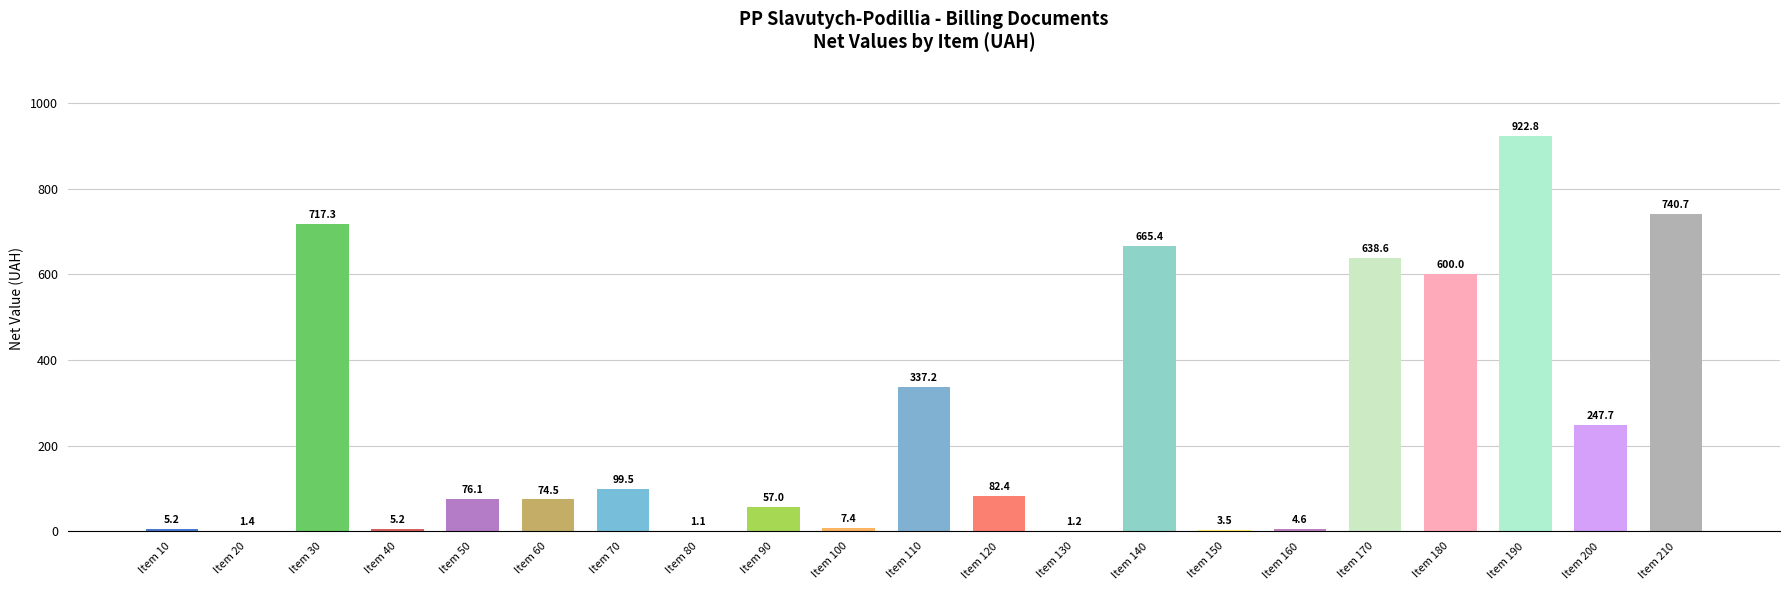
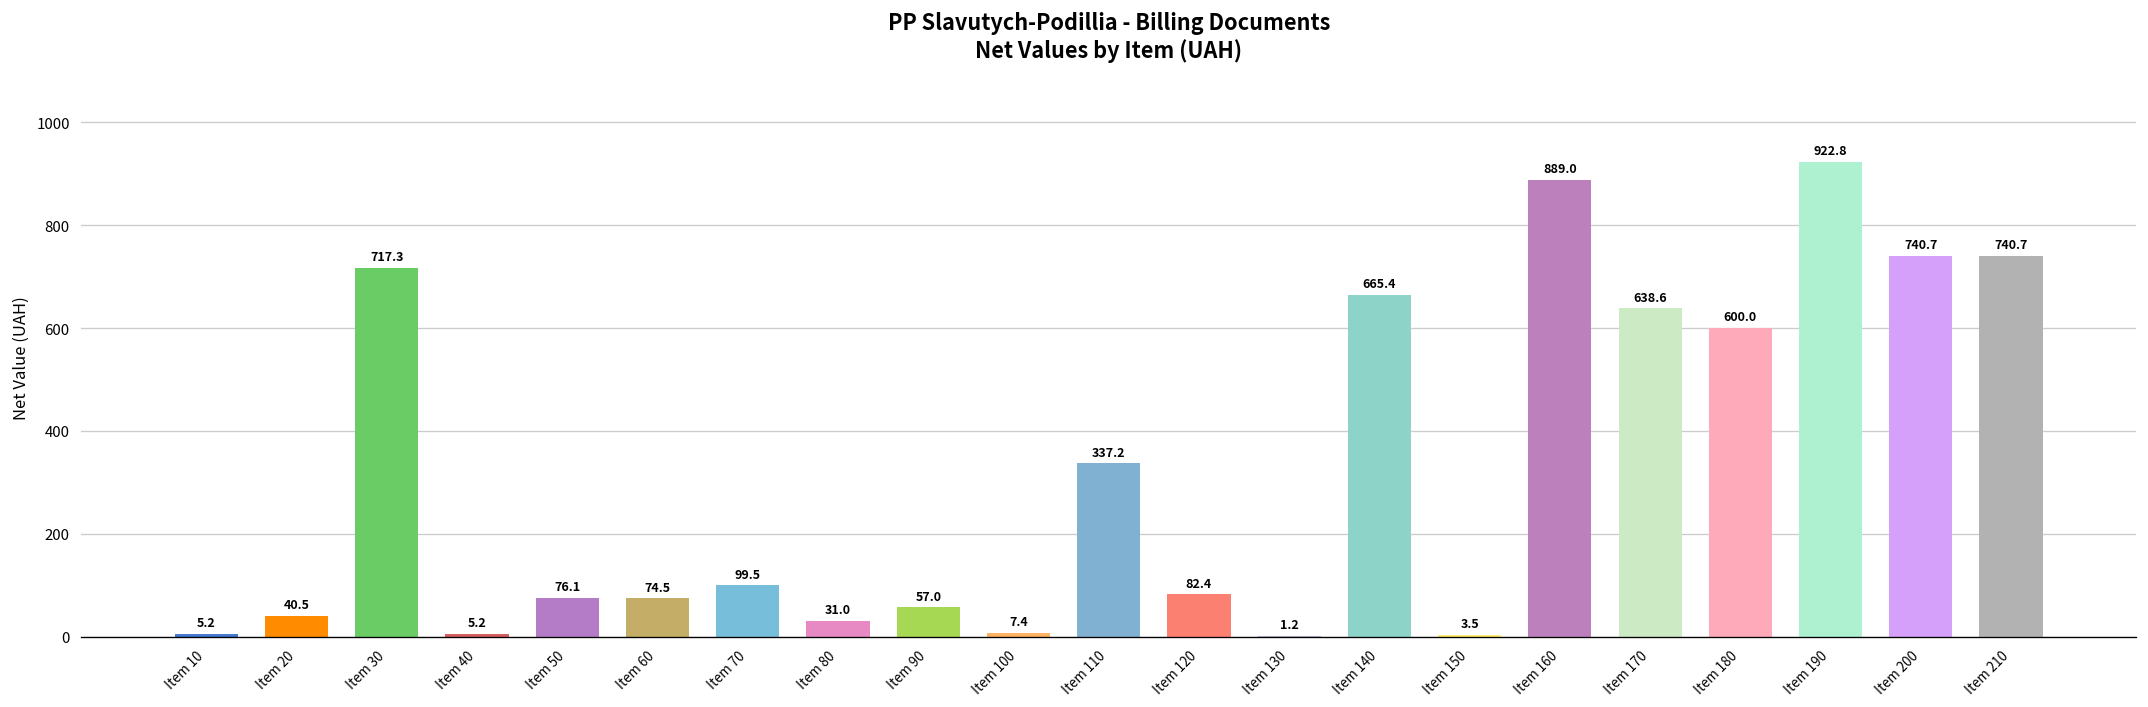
Item 20: 1.4 -> 40.5
Item 80: 1.1 -> 31.0
Item 160: 4.6 -> 889.0
Item 200: 247.7 -> 740.7
